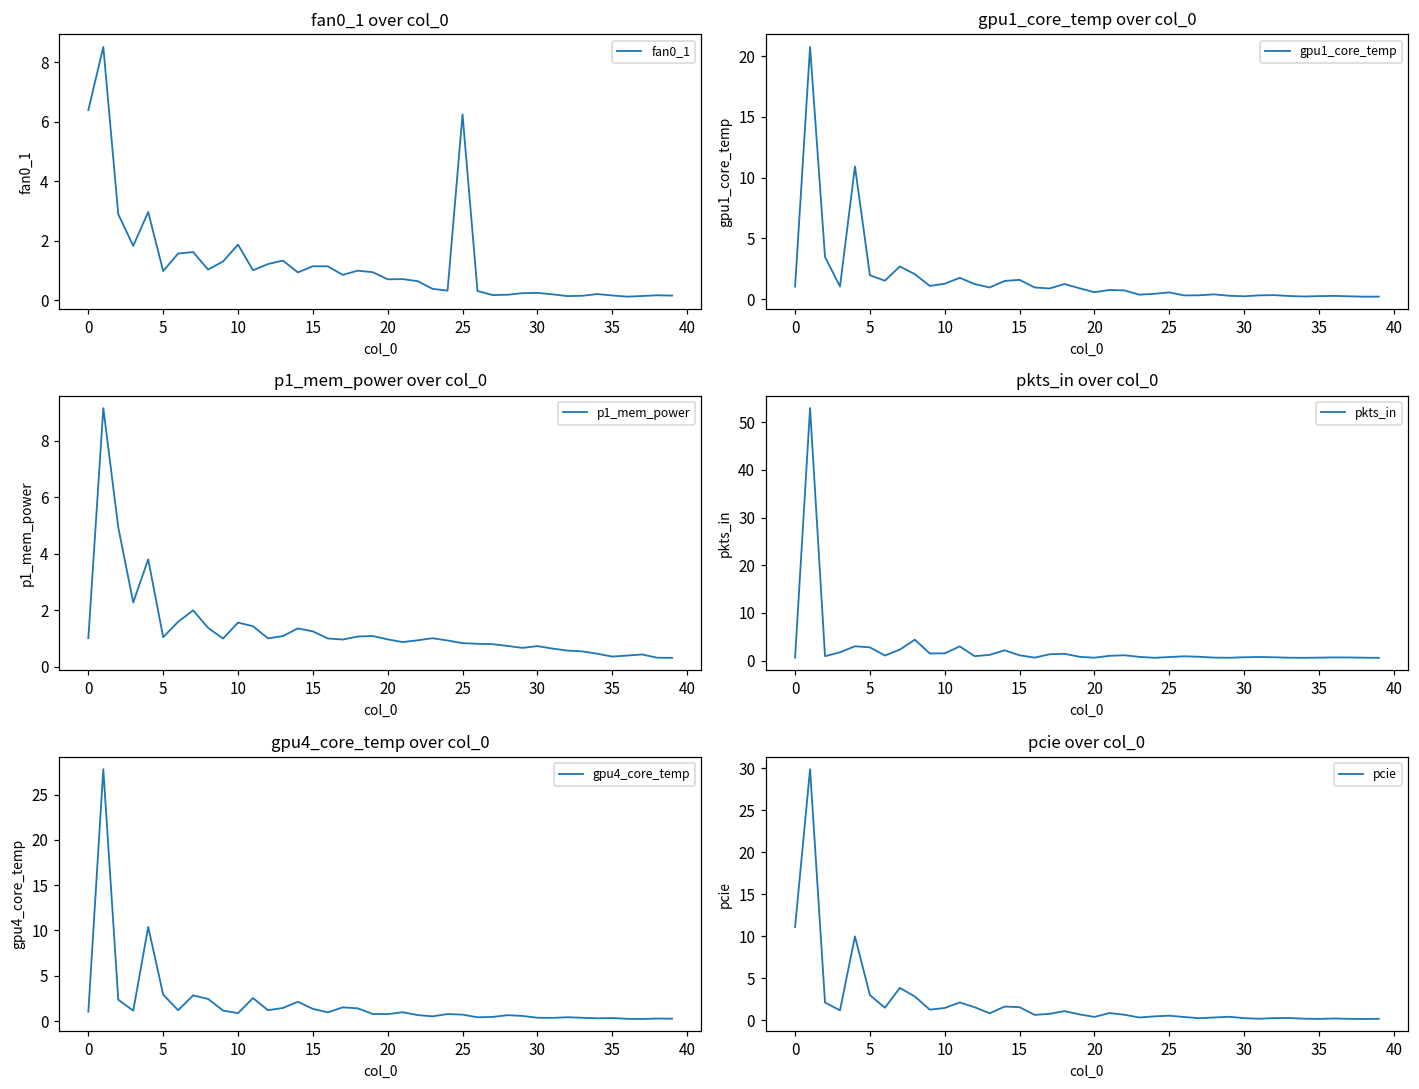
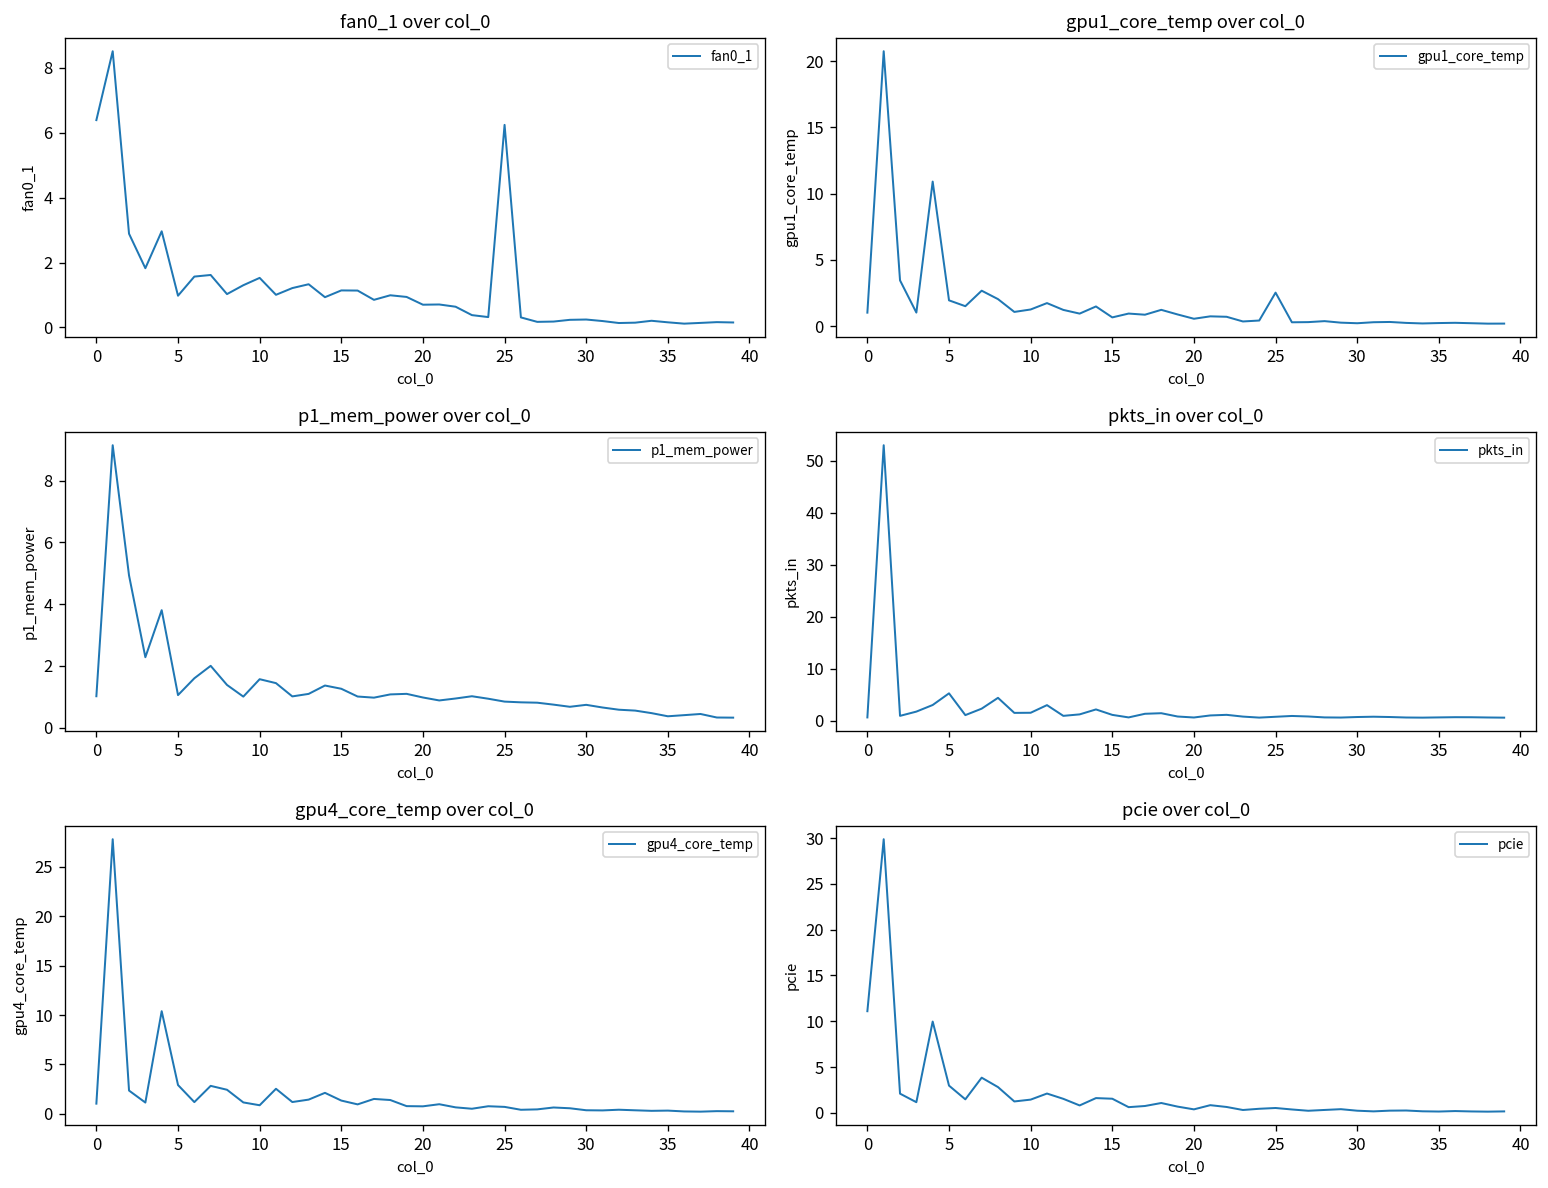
fan0_1 over col_0, 10: 1.9 -> 1.5
gpu1_core_temp over col_0, 15: 1.6 -> 0.7
gpu1_core_temp over col_0, 25: 0.5 -> 2.5
pkts_in over col_0, 5: 3 -> 5
